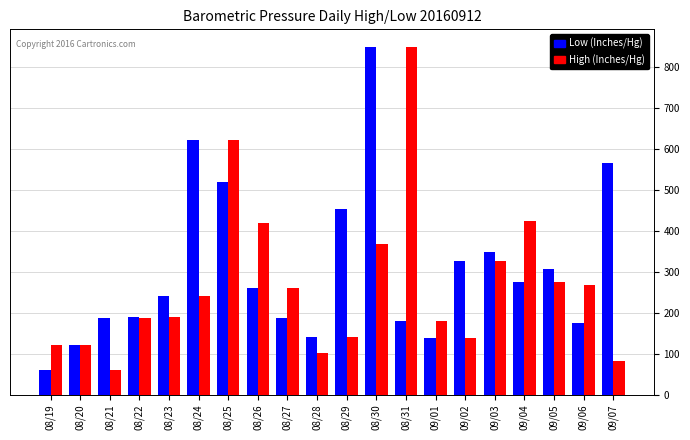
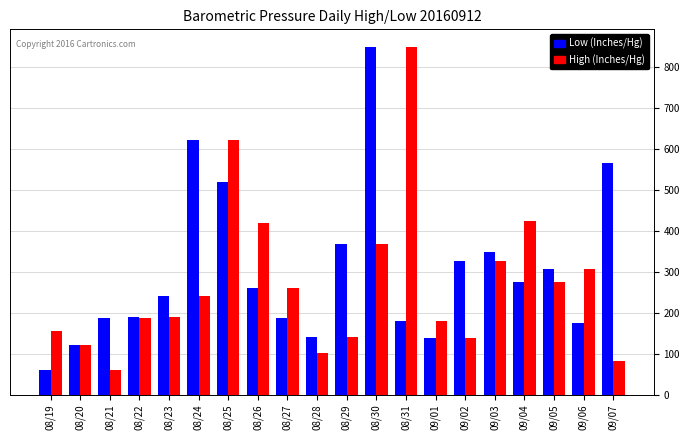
High (Inches/Hg), 08/19: 120 -> 150
Low (Inches/Hg), 08/29: 450 -> 370
High (Inches/Hg), 09/06: 270 -> 310
